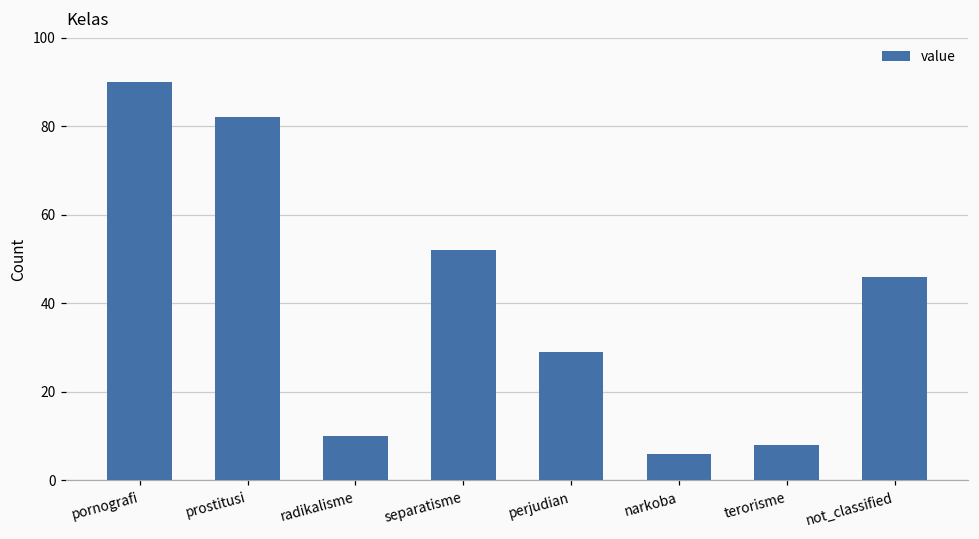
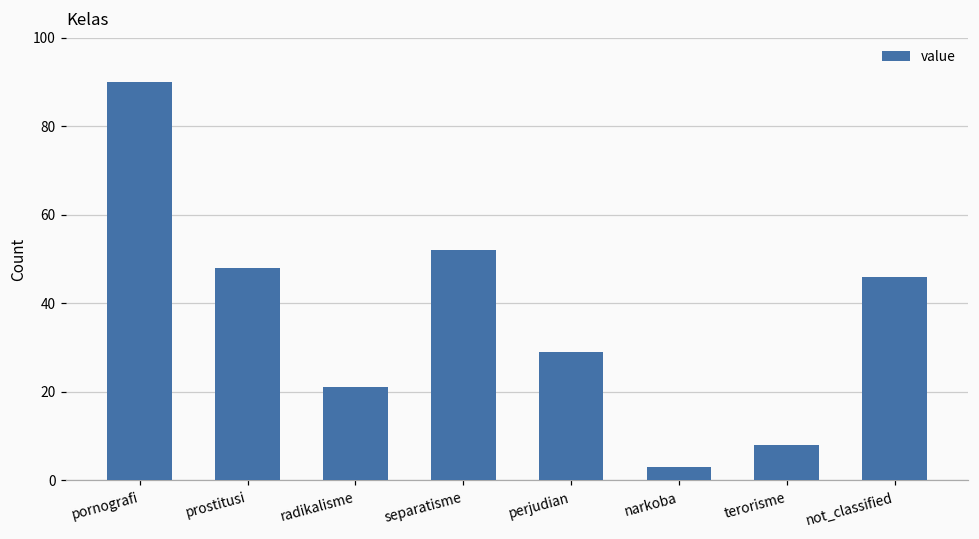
prostitusi: 82 -> 48
radikalisme: 10 -> 21
narkoba: 6 -> 3
